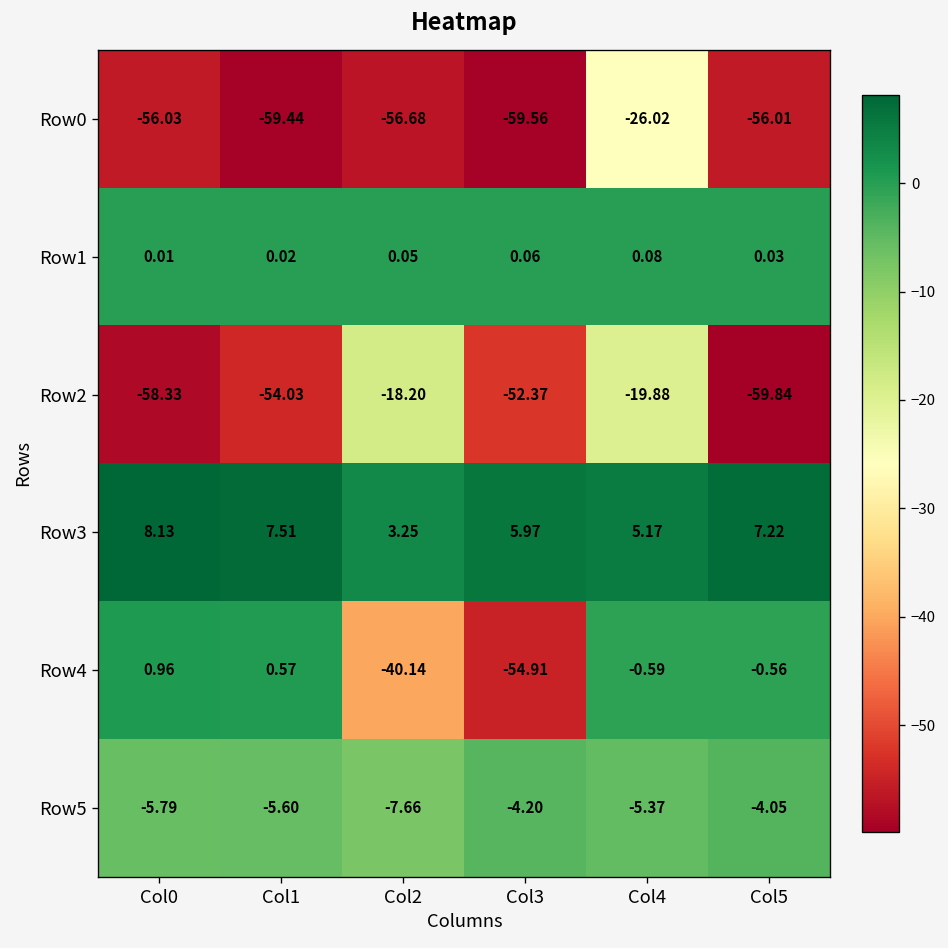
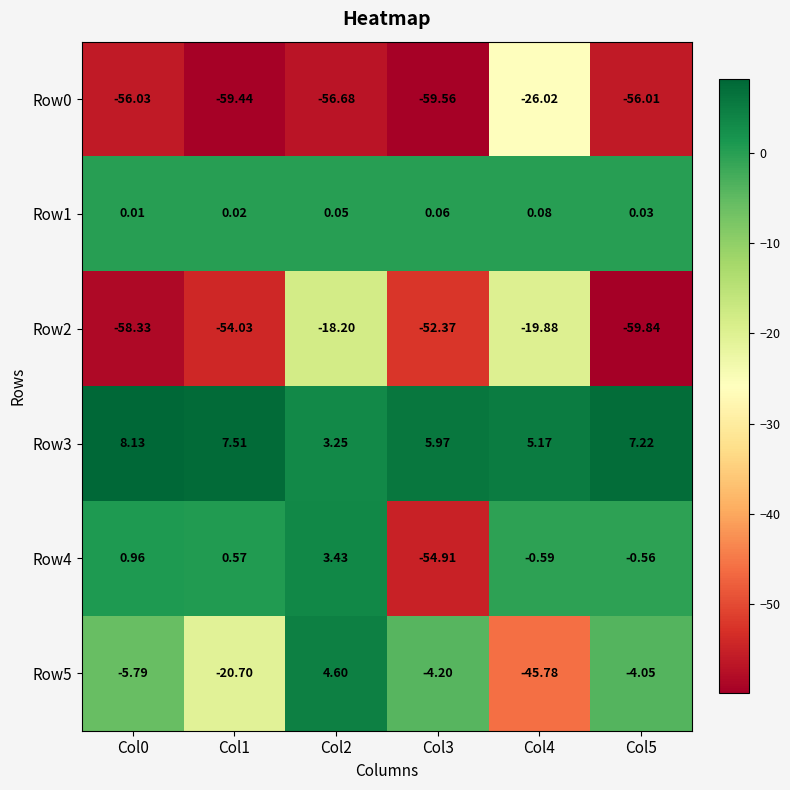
Row4, Col2: -40.14 -> 3.43
Row5, Col1: -5.60 -> -20.70
Row5, Col2: -7.66 -> 4.60
Row5, Col4: -5.37 -> -45.78
